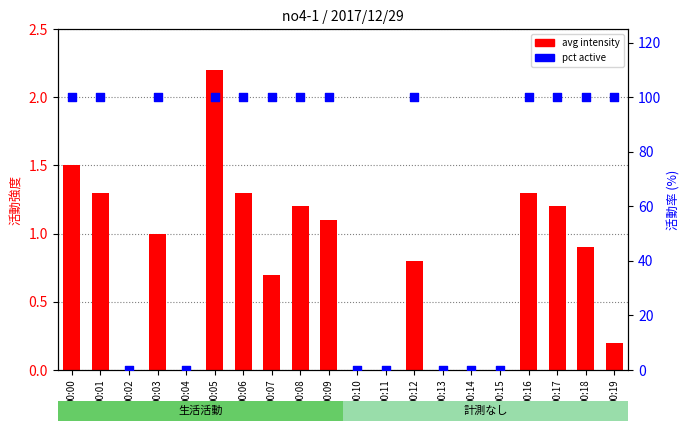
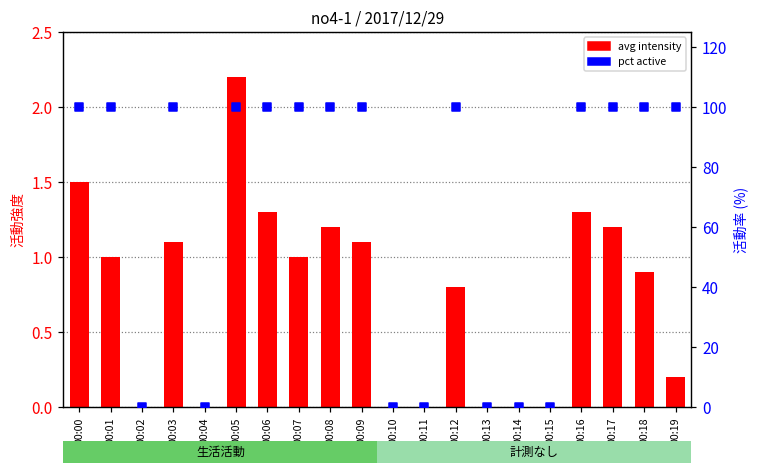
avg intensity, 00:01: 1.3 -> 1.0
avg intensity, 00:03: 1.0 -> 1.1
avg intensity, 00:07: 0.7 -> 1.0
